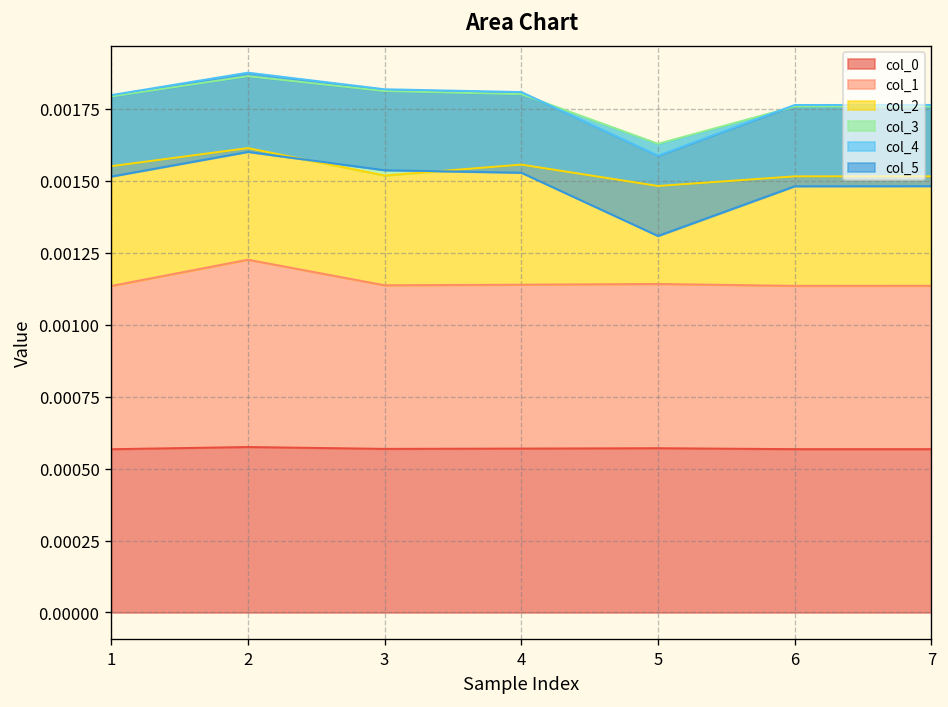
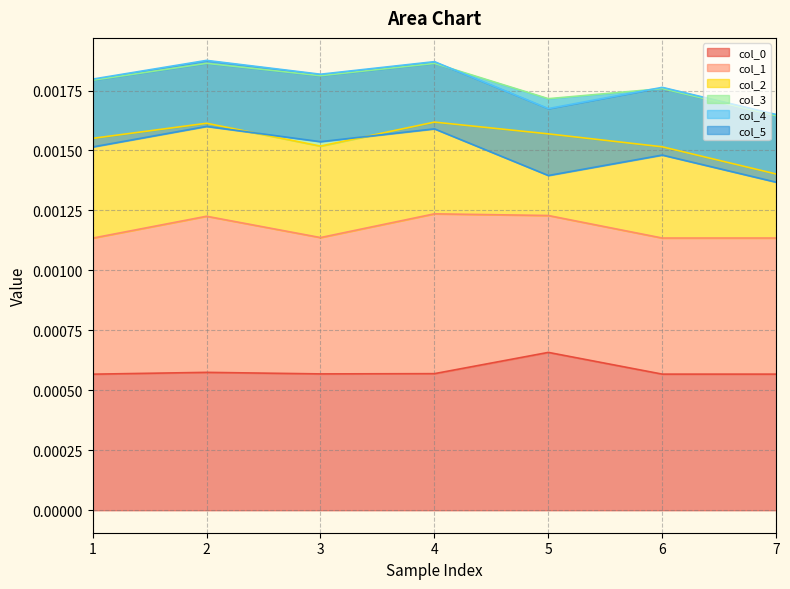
col_1, 4: 0.00057 -> 0.00067
col_2, 4: 0.00042 -> 0.00038
col_0, 5: 0.00057 -> 0.00066
col_2, 7: 0.00038 -> 0.00027
